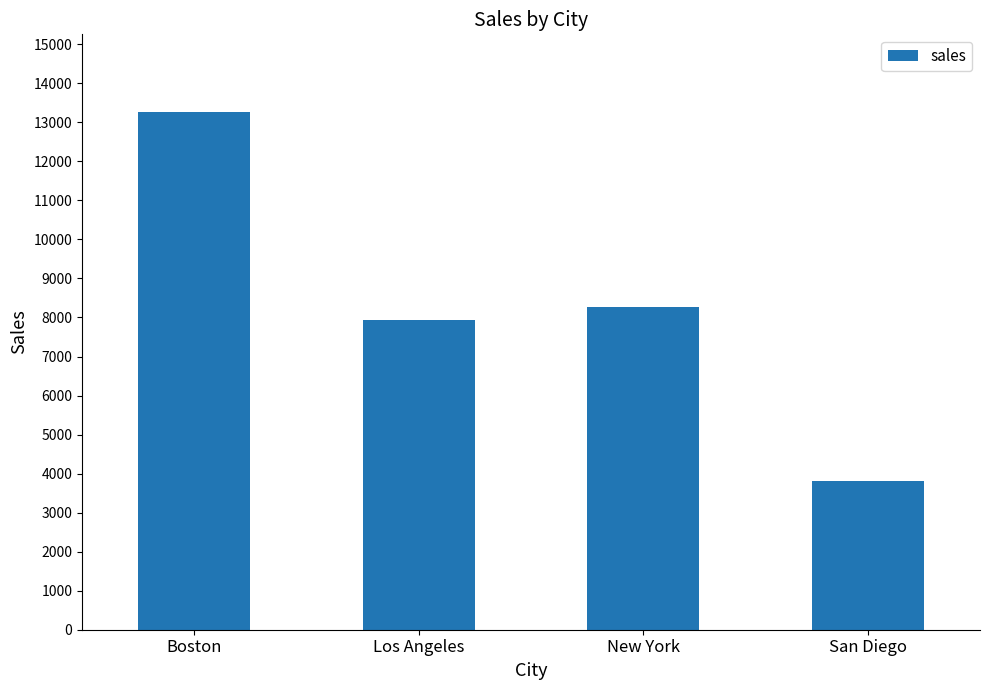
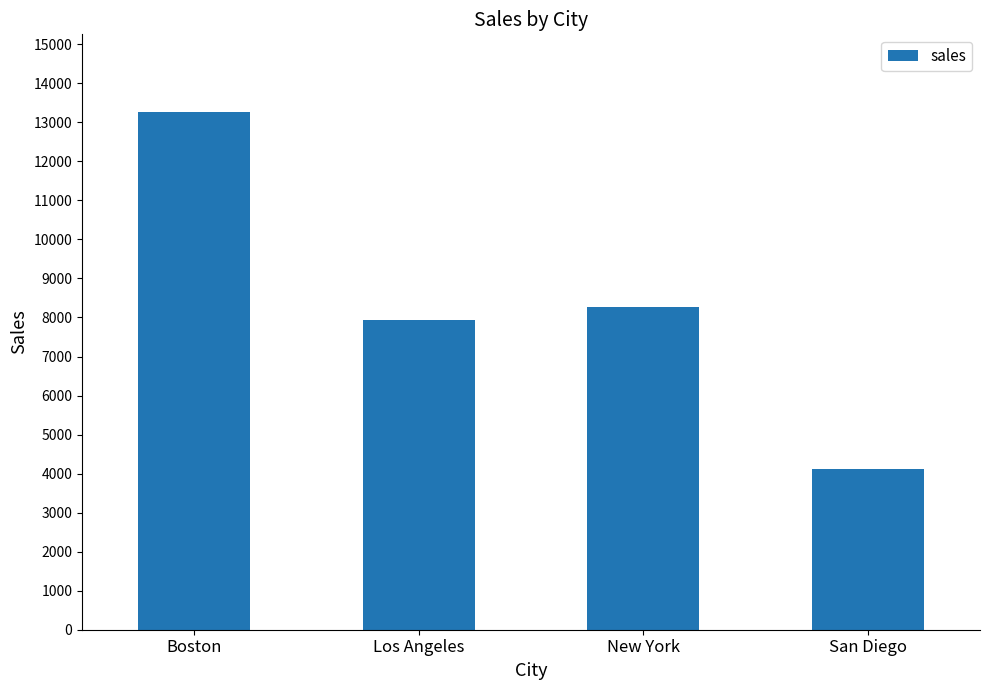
San Diego: 3800 -> 4100
